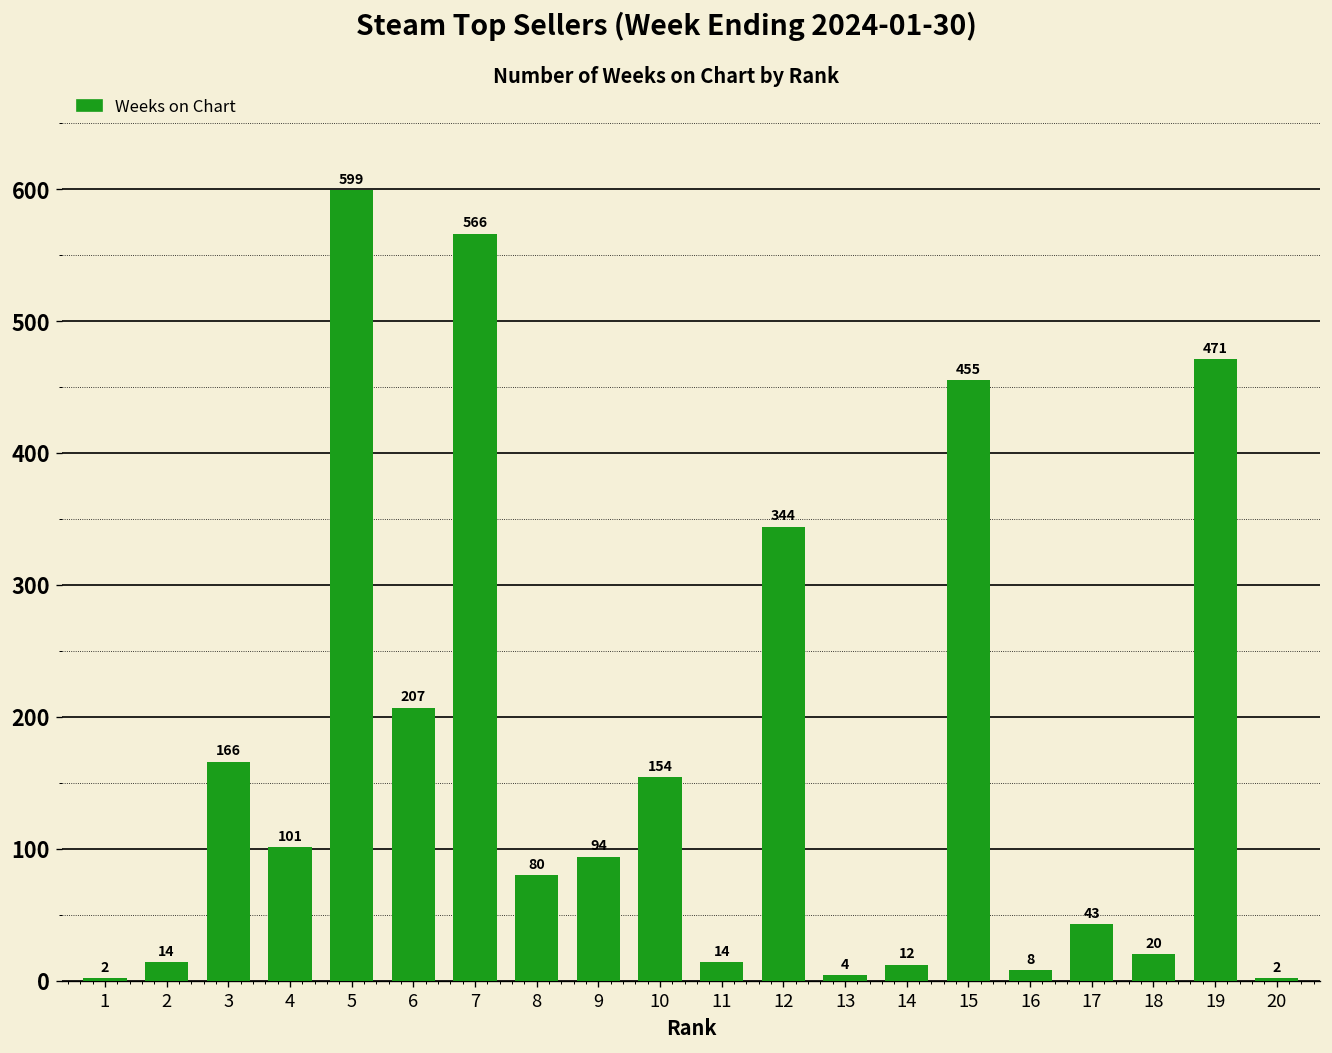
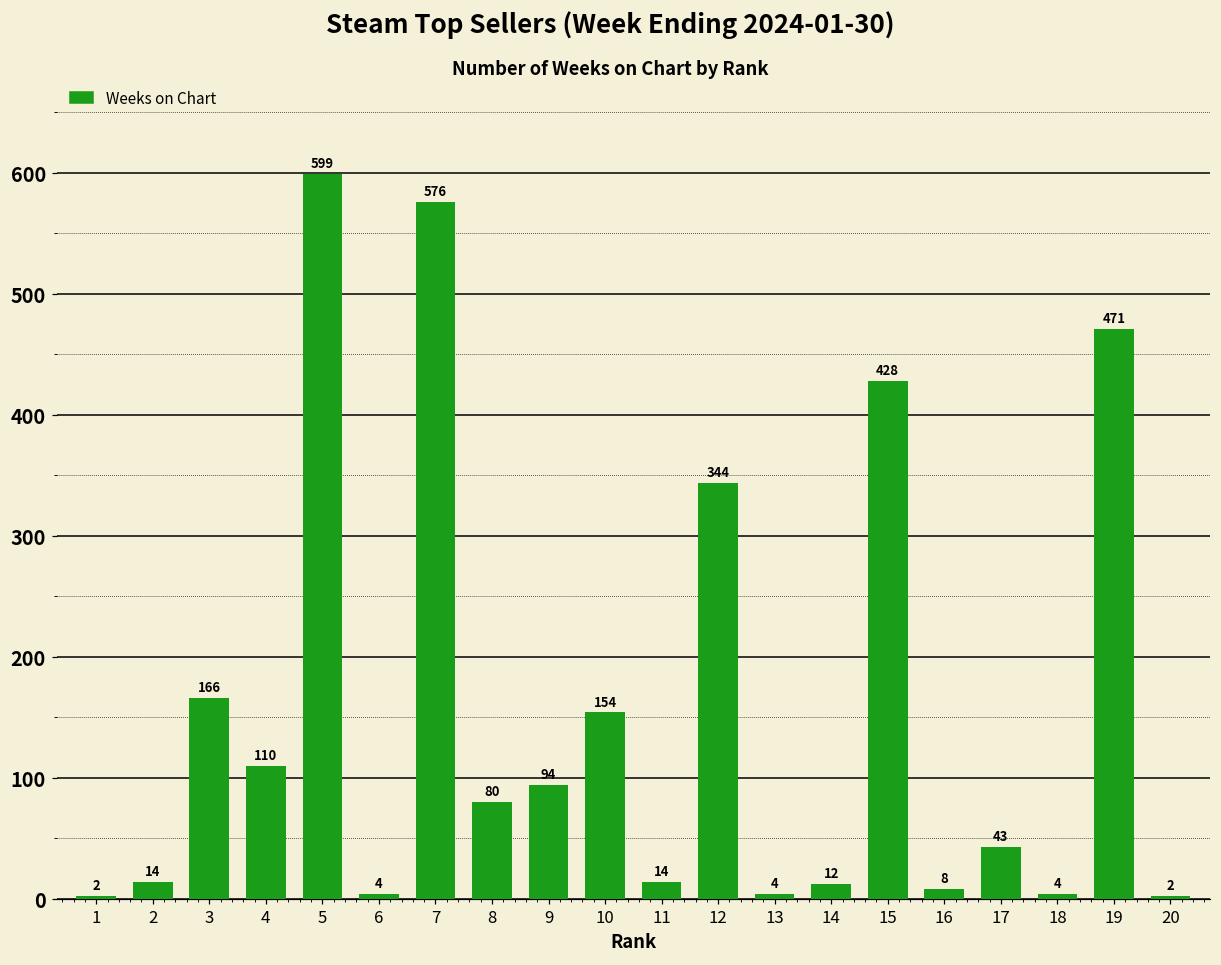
4: 101 -> 110
6: 207 -> 4
7: 566 -> 576
15: 455 -> 428
18: 20 -> 4
